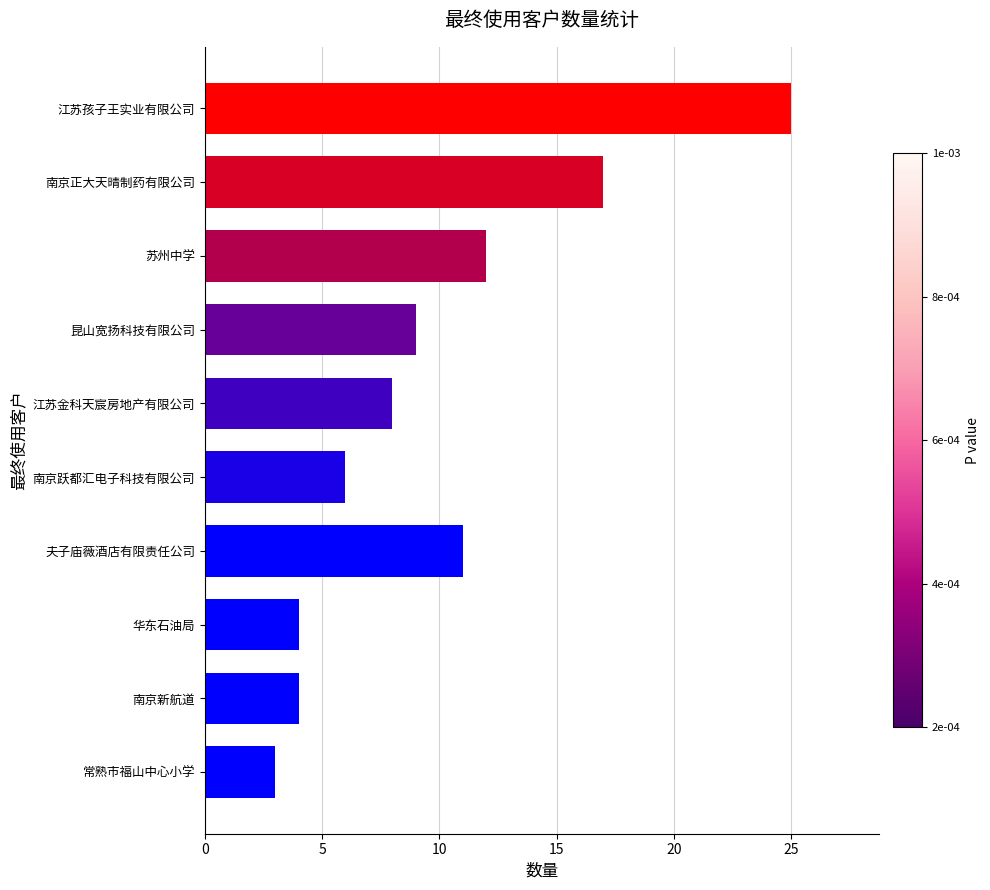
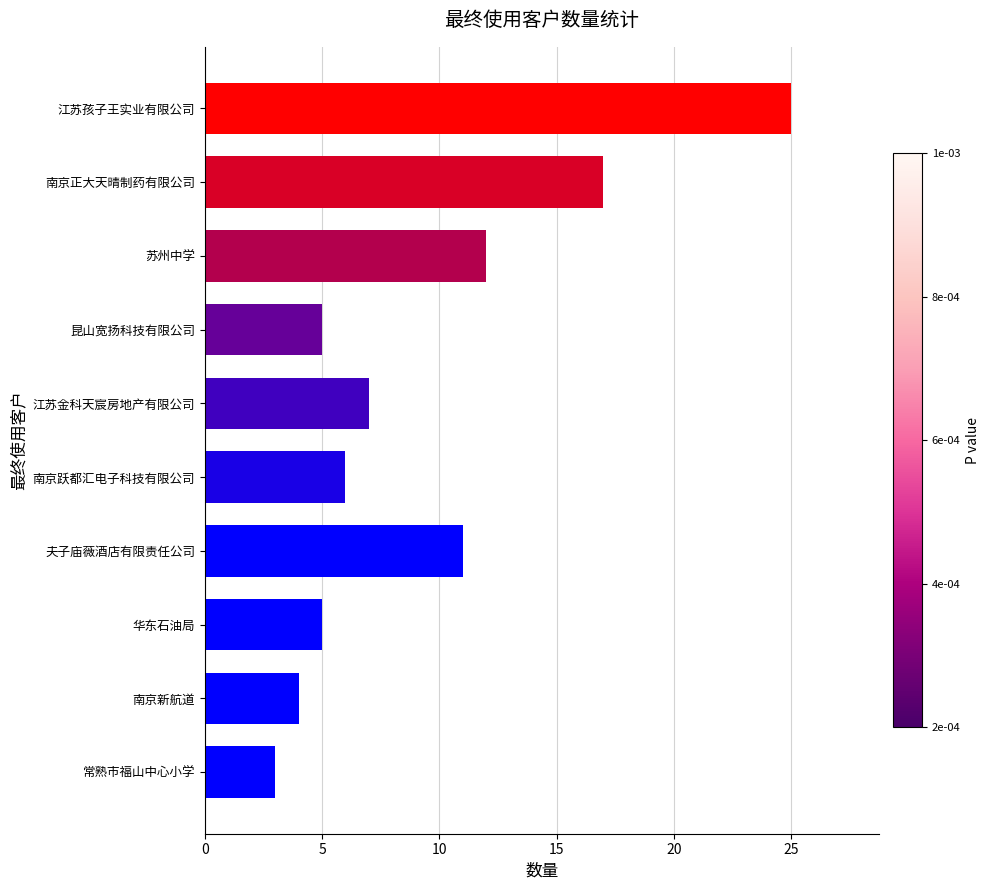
昆山宽扬科技有限公司: 9 -> 5
江苏金科天宸房地产有限公司: 8 -> 7
华东石油局: 4 -> 5
